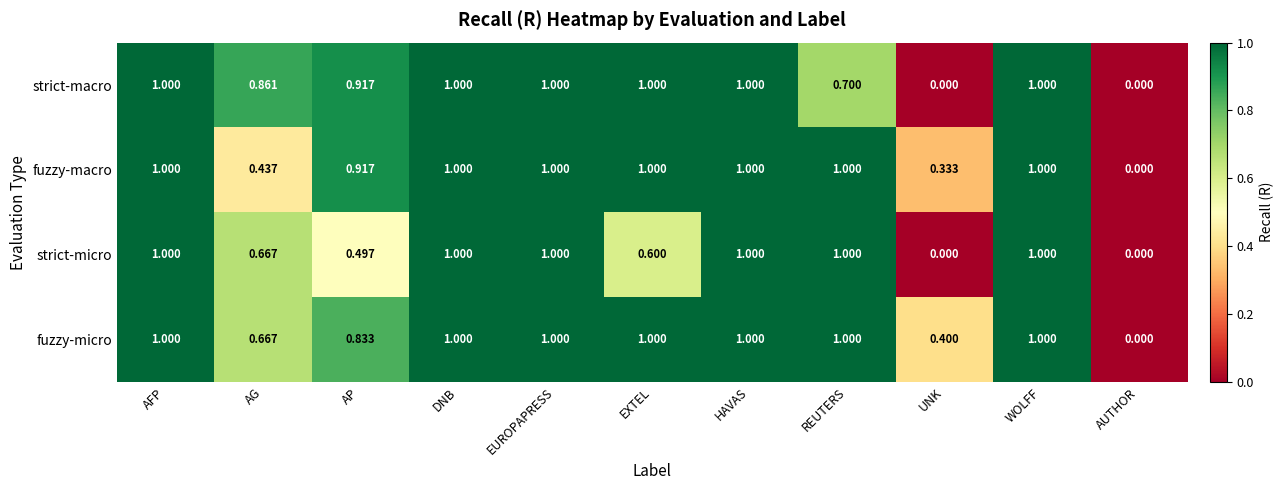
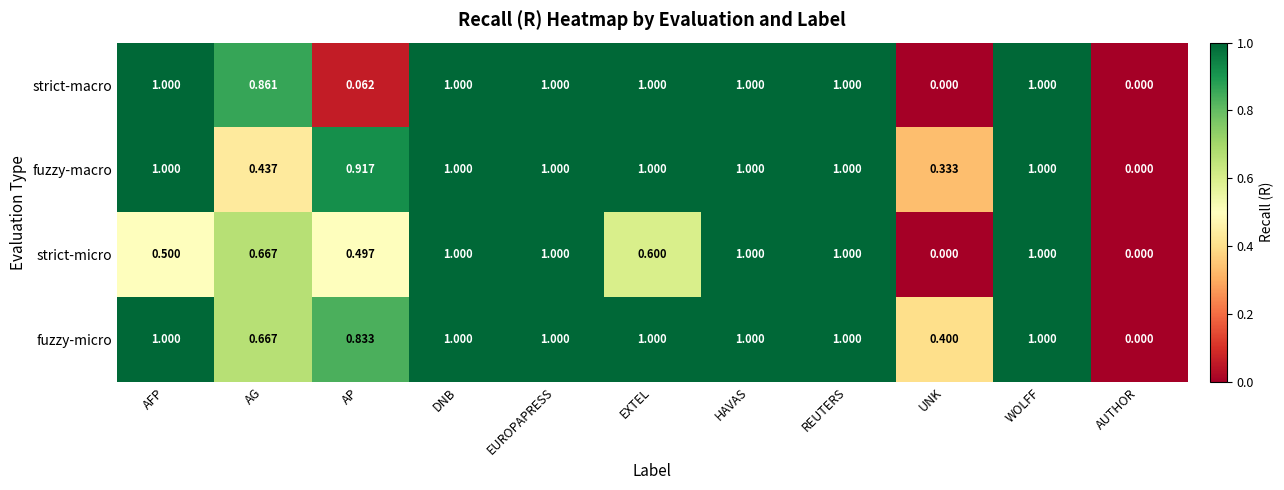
strict-macro, AP: 0.917 -> 0.062
strict-macro, REUTERS: 0.700 -> 1.000
strict-micro, AFP: 1.000 -> 0.500
